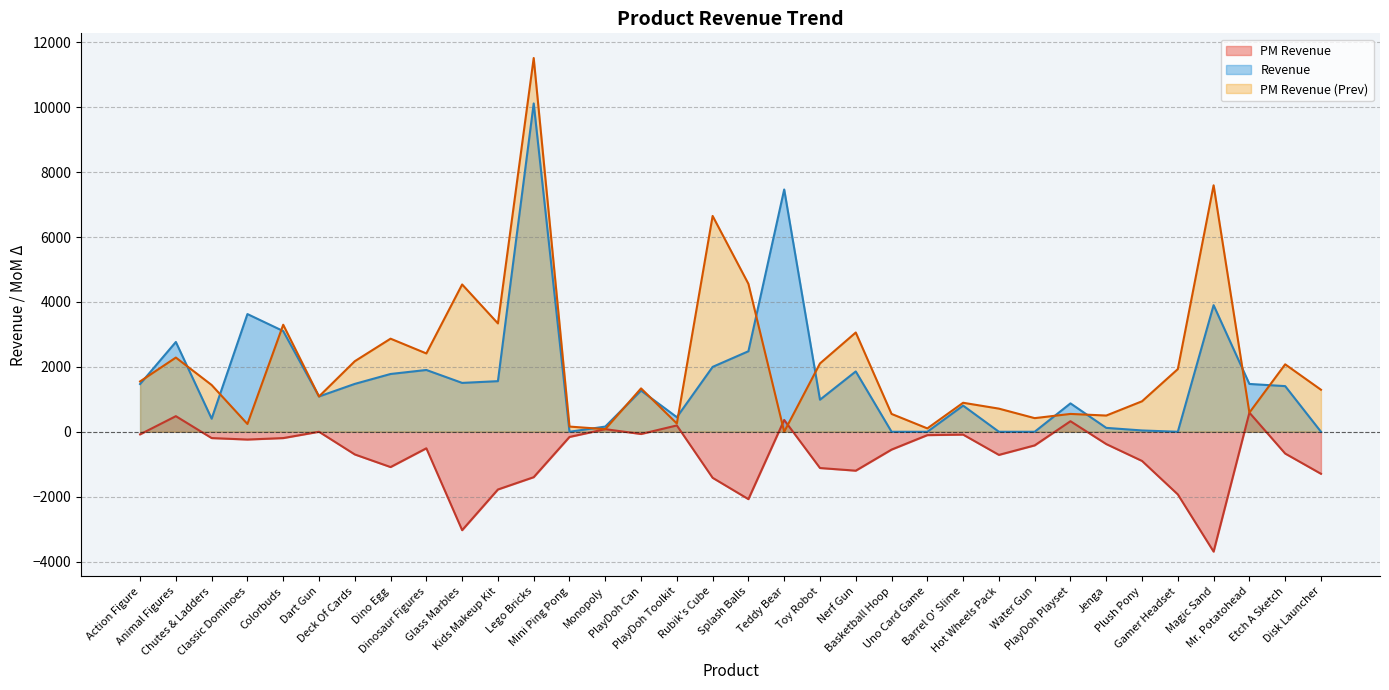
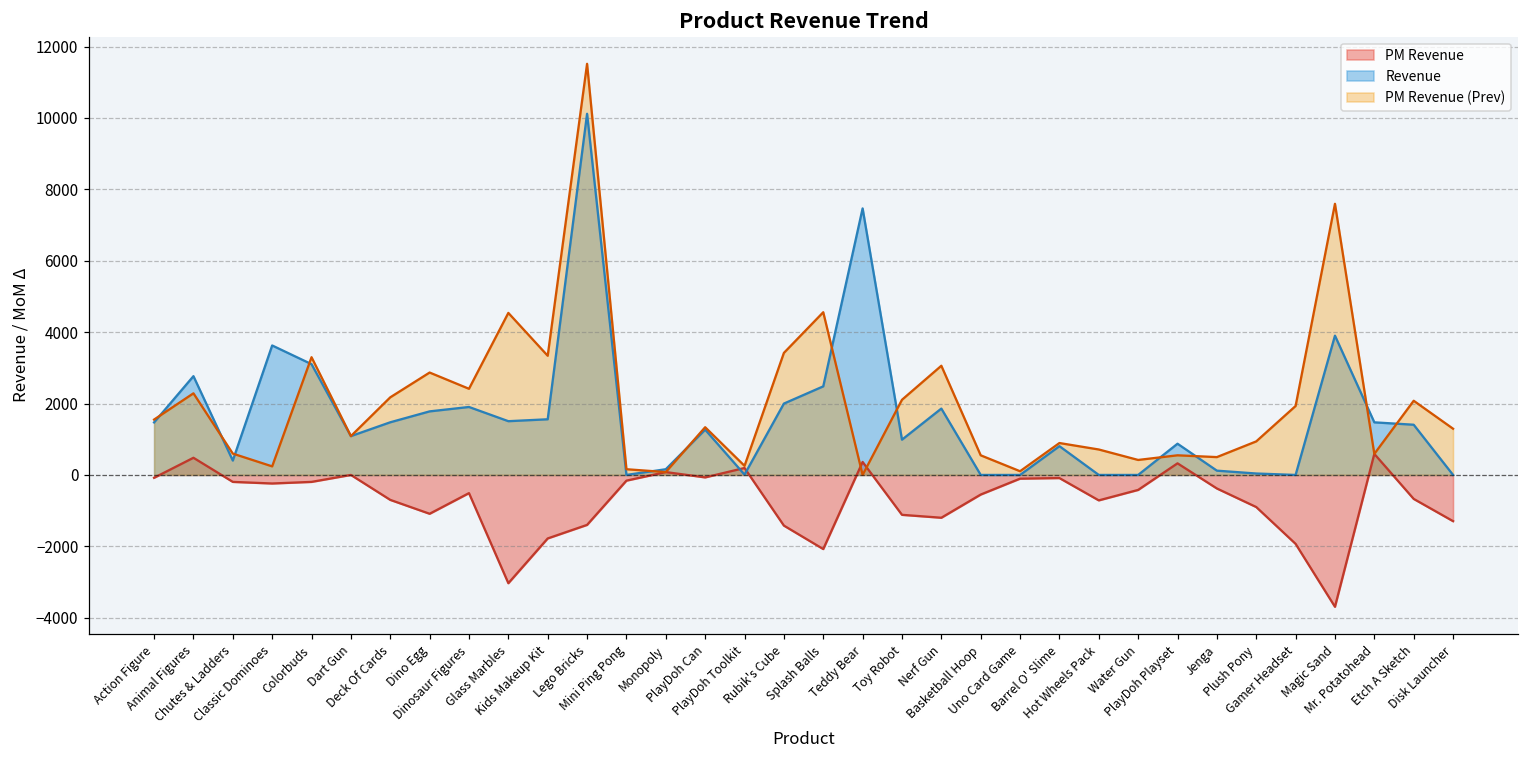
PM Revenue (Prev), Chutes & Ladders: 1400 -> 600
Revenue, PlayDoh Toolkit: 400 -> 0
PM Revenue (Prev), Rubik's Cube: 6700 -> 3400
